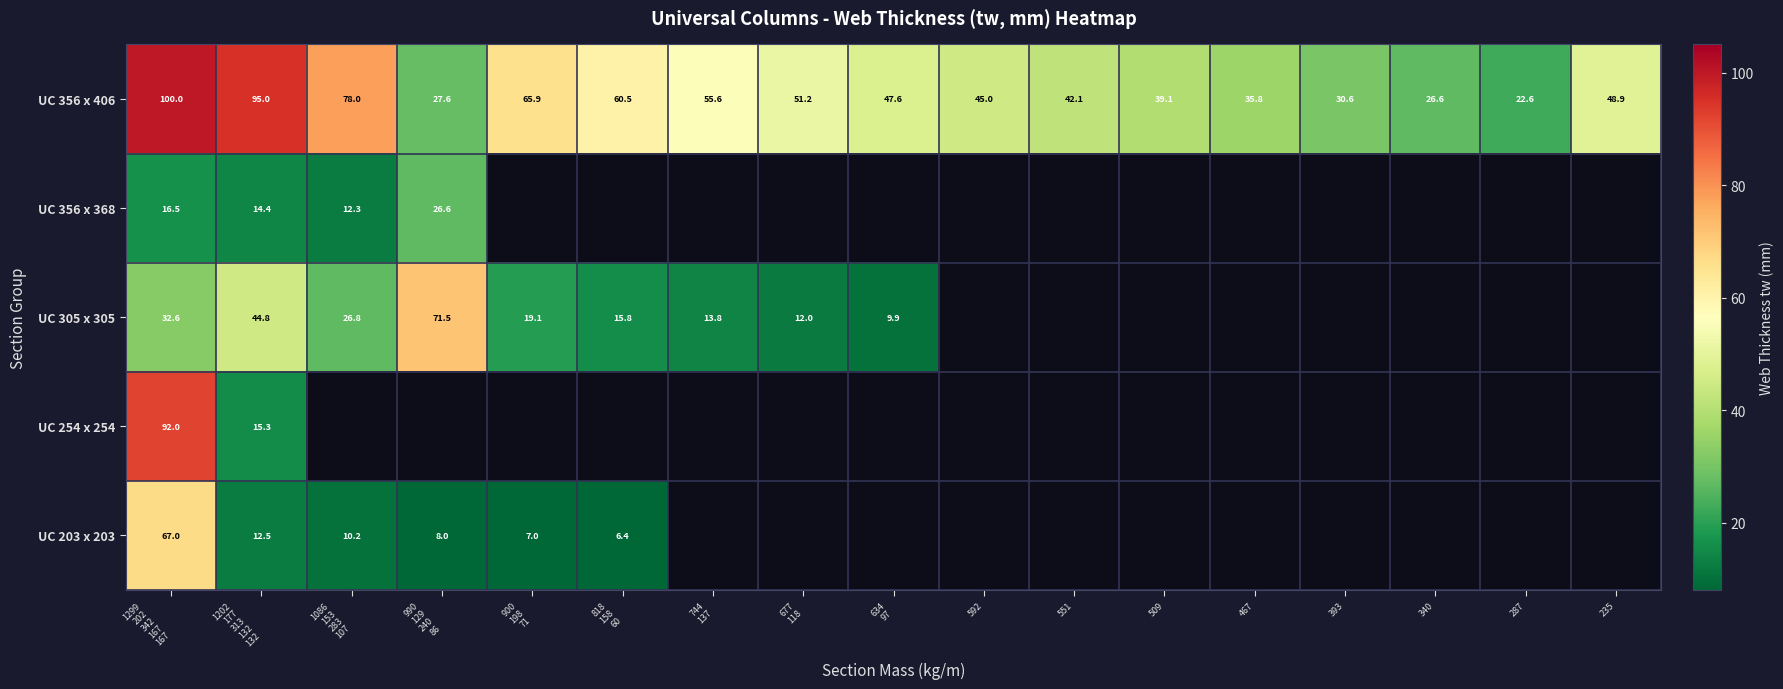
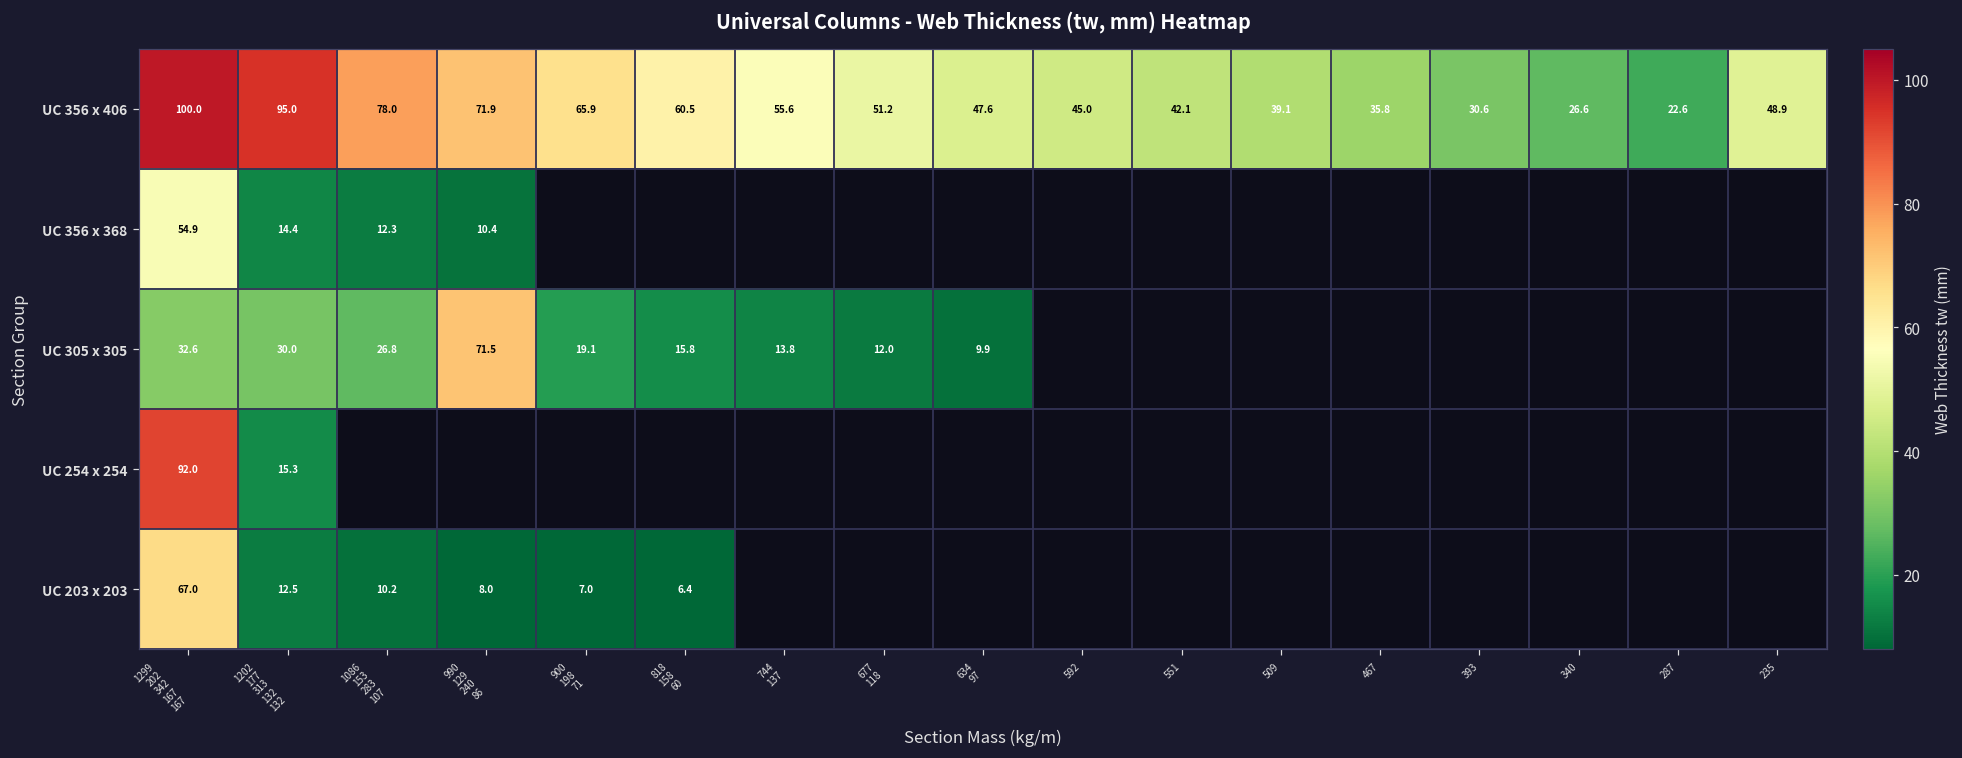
UC 356 x 406, 990 129 240 86: 27.6 -> 71.9
UC 356 x 368, 1299 202 342 167 167: 16.5 -> 54.9
UC 356 x 368, 990 129 240 86: 26.6 -> 10.4
UC 305 x 305, 1202 177 313 132 132: 44.8 -> 30.0
